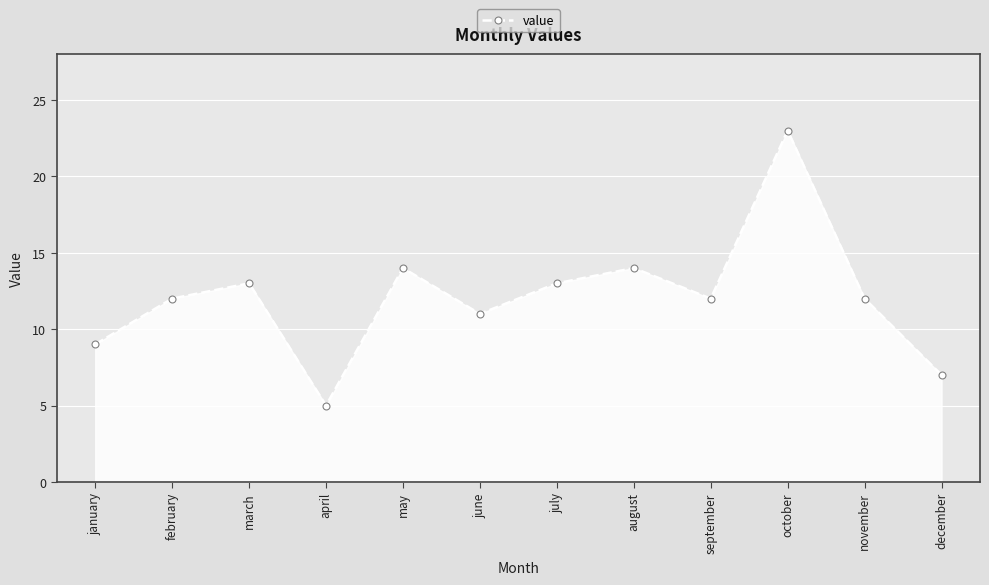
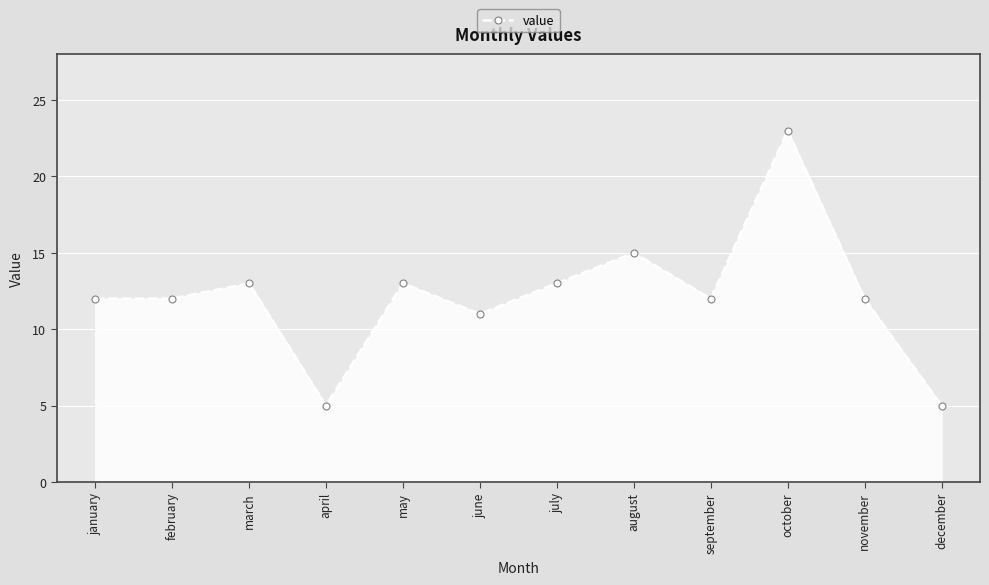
january: 9 -> 12
may: 14 -> 13
august: 14 -> 15
december: 7 -> 5
